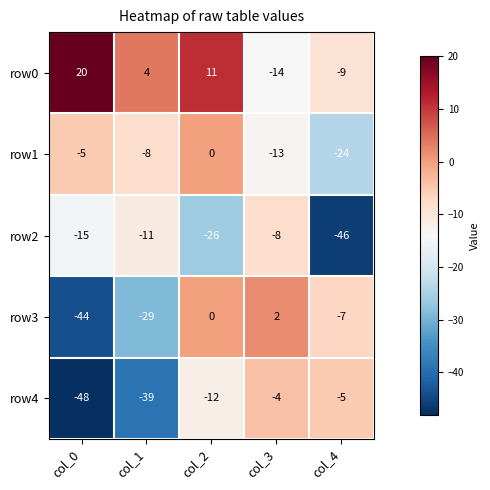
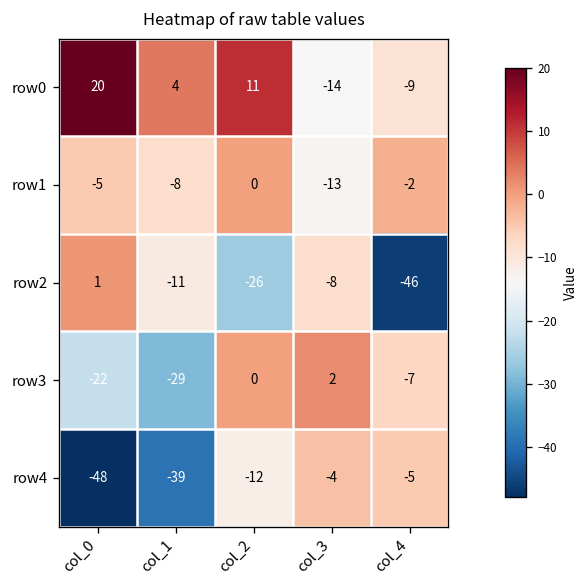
row1, col_4: -24 -> -2
row2, col_0: -15 -> 1
row3, col_0: -44 -> -22
